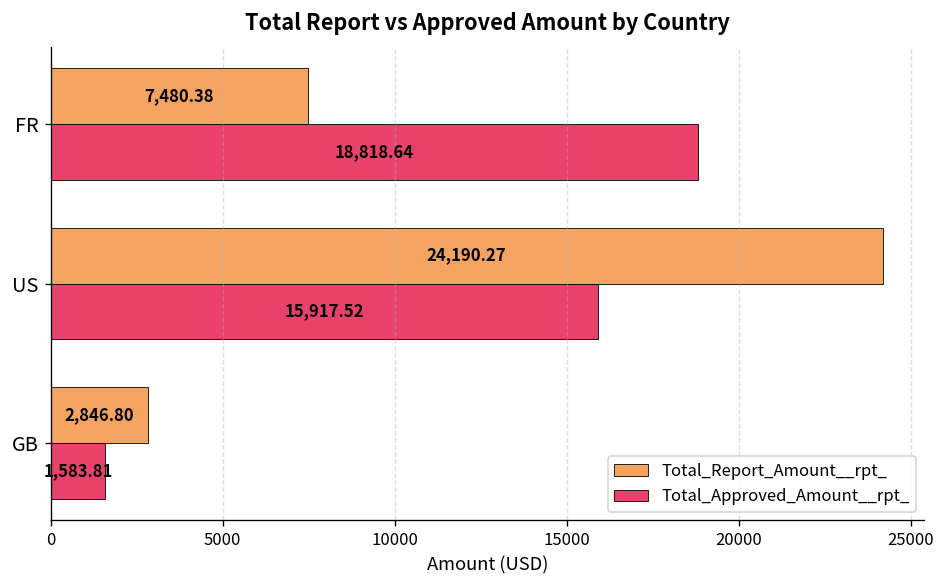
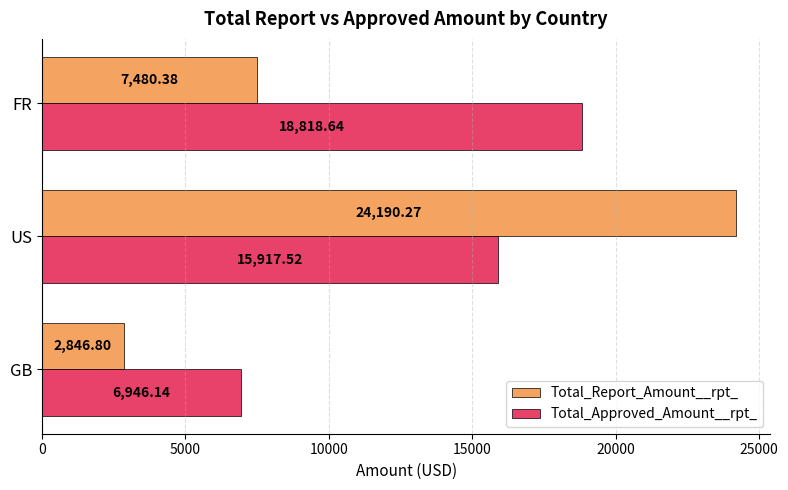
Total_Approved_Amount__rpt_, GB: 1,583.81 -> 6,946.14
